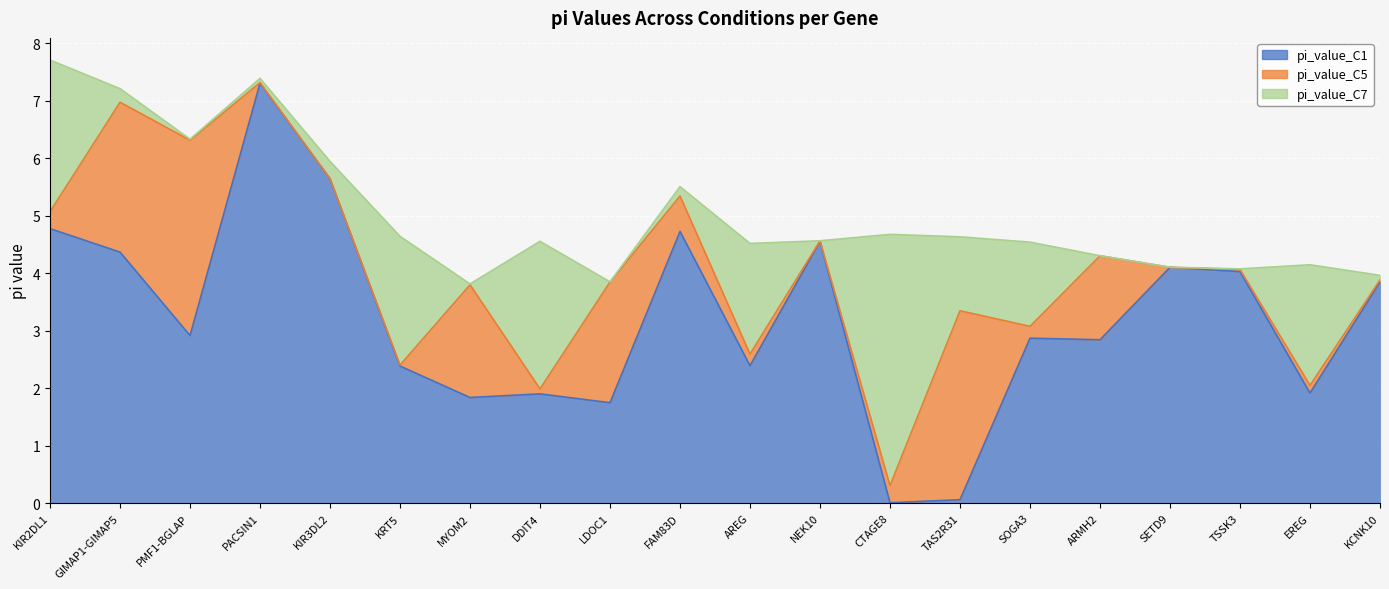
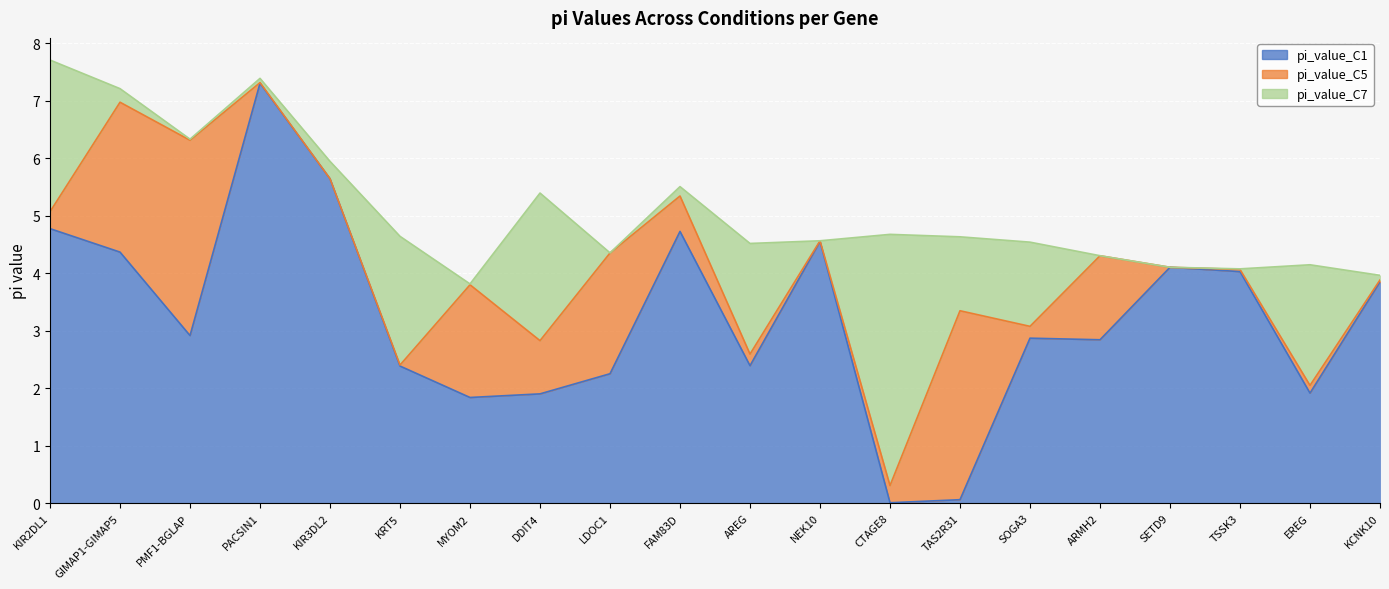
pi_value_C5, DDIT4: 0.1 -> 0.9
pi_value_C1, LDOC1: 1.7 -> 2.3
